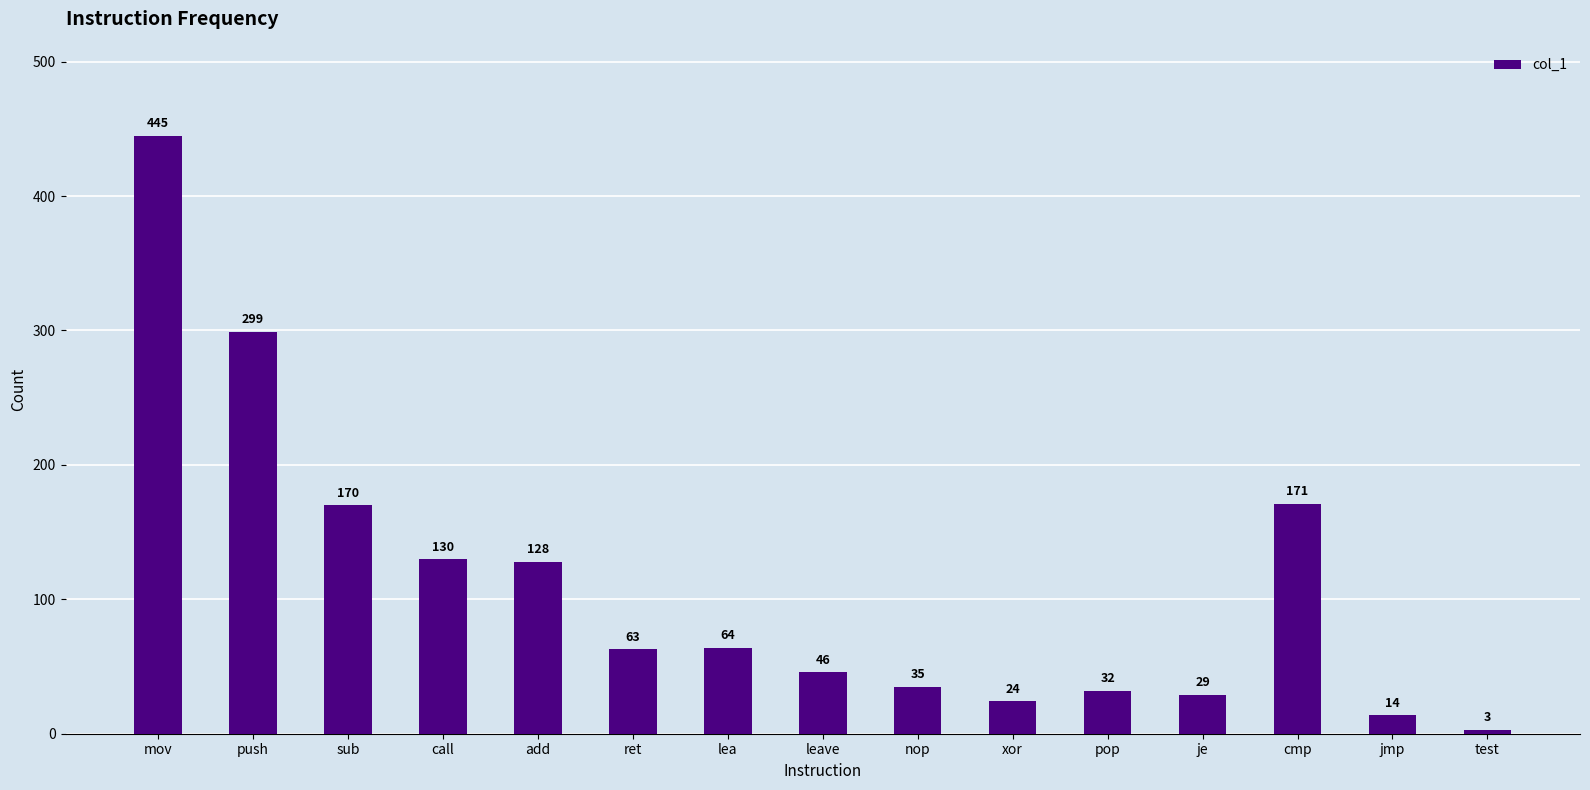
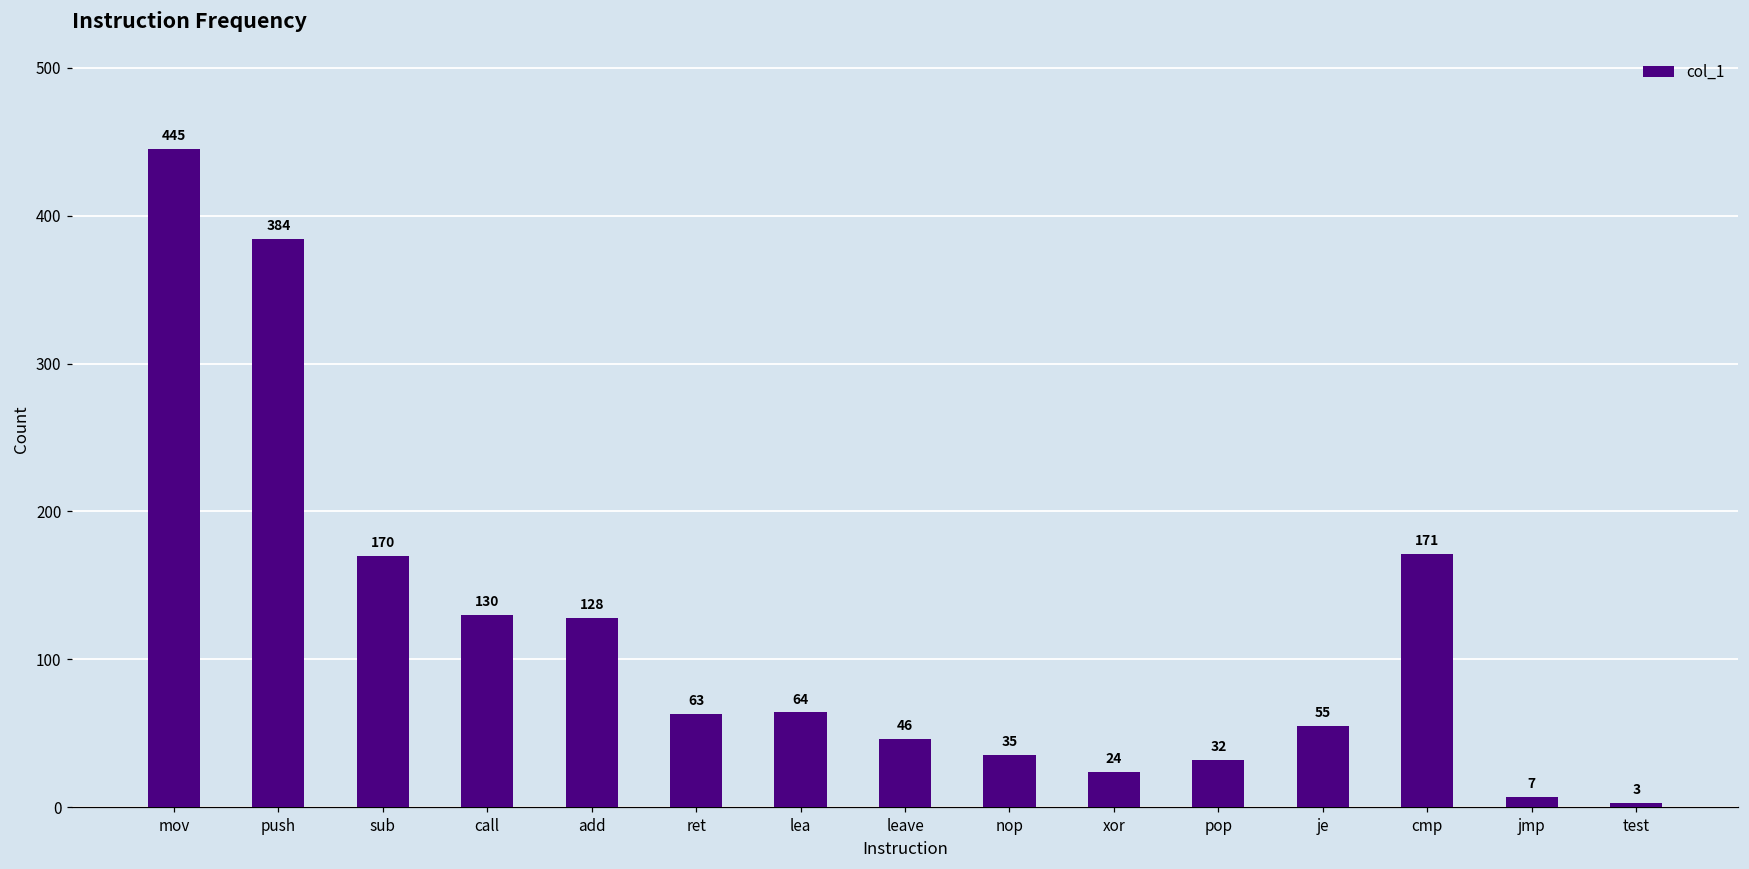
push: 299 -> 384
je: 29 -> 55
jmp: 14 -> 7
